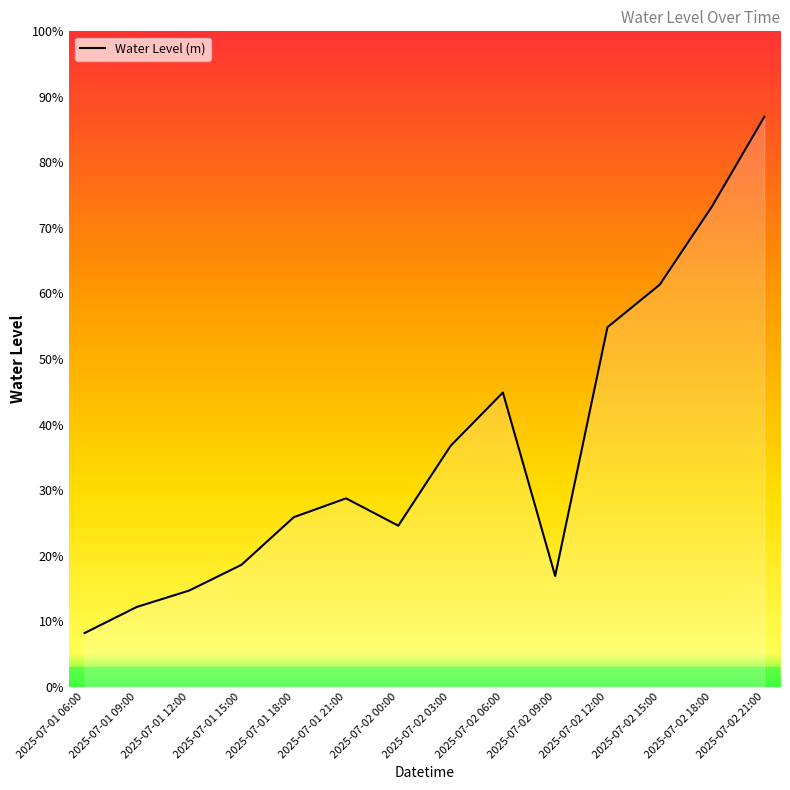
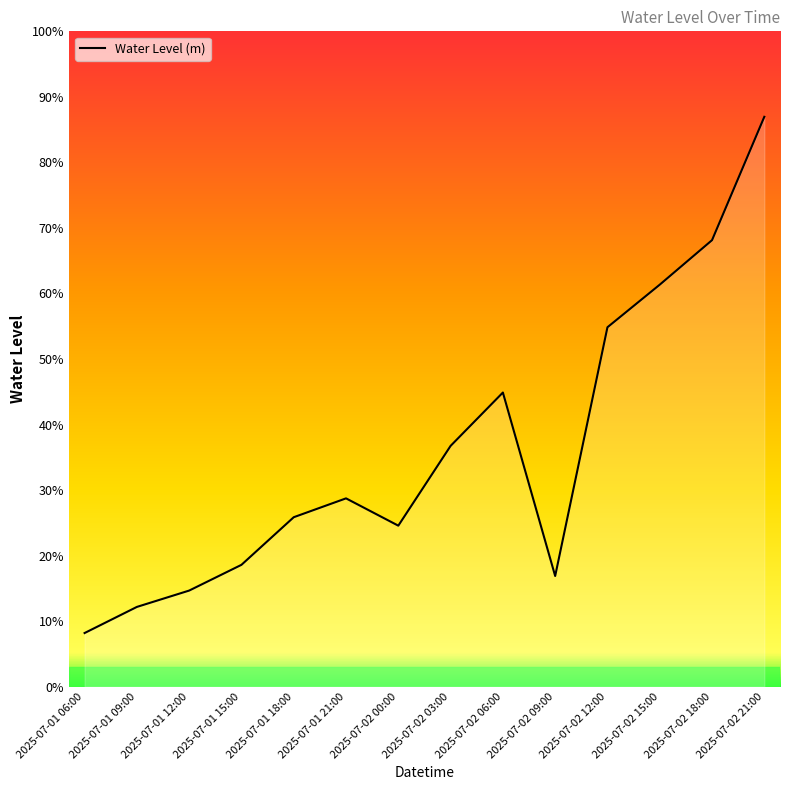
2025-07-02 18:00: 73% -> 68%
